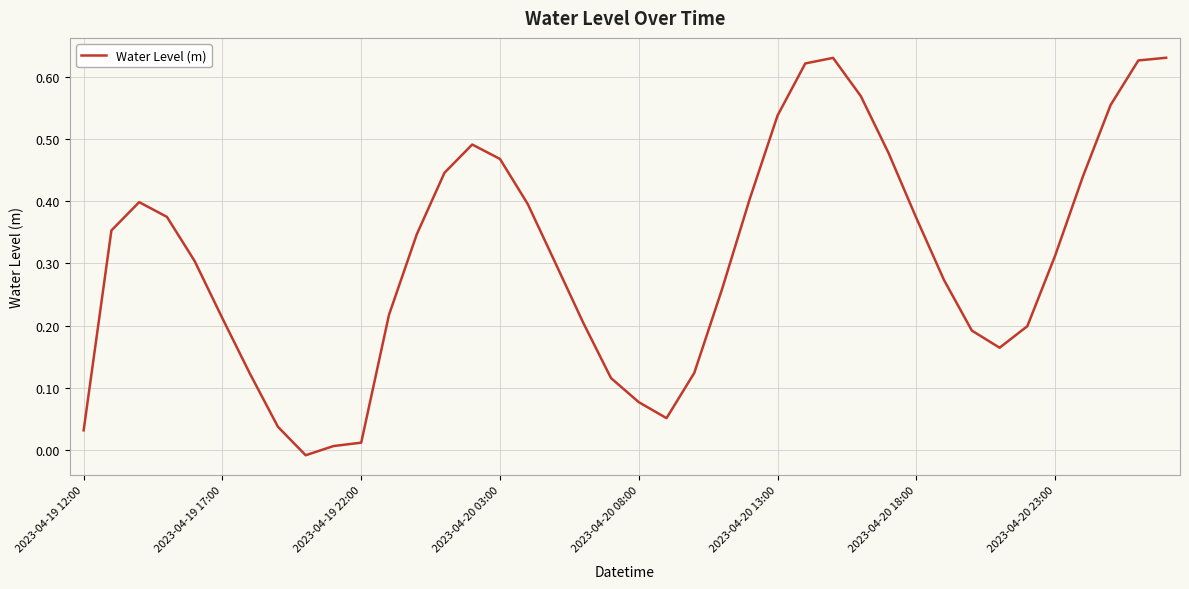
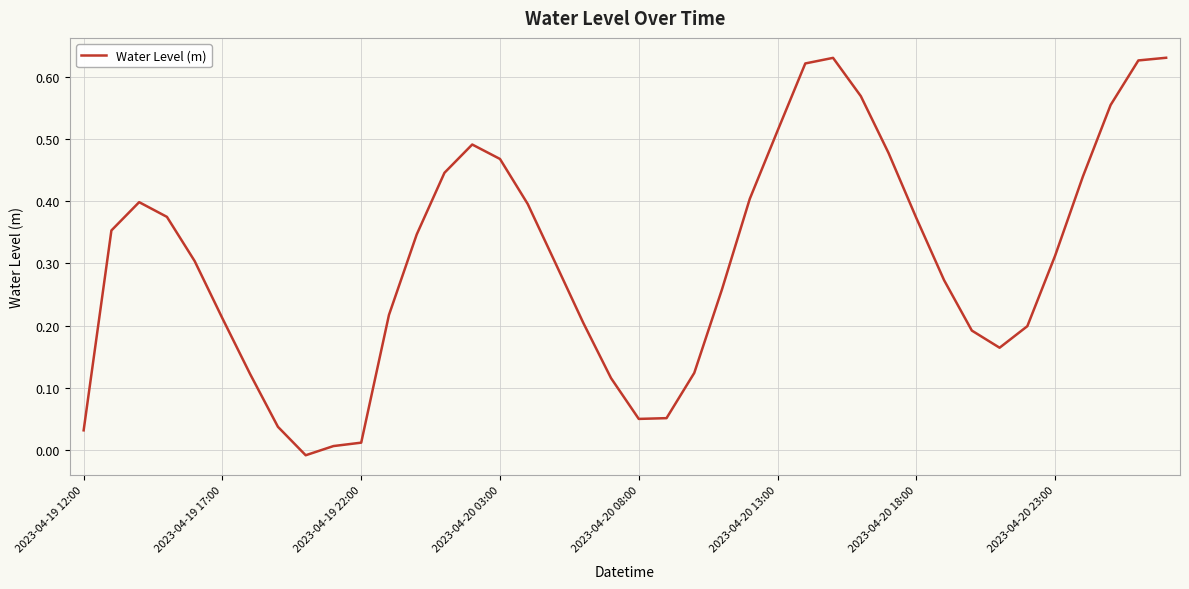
2023-04-20 08:00: 0.08 -> 0.05
2023-04-20 13:00: 0.54 -> 0.51
